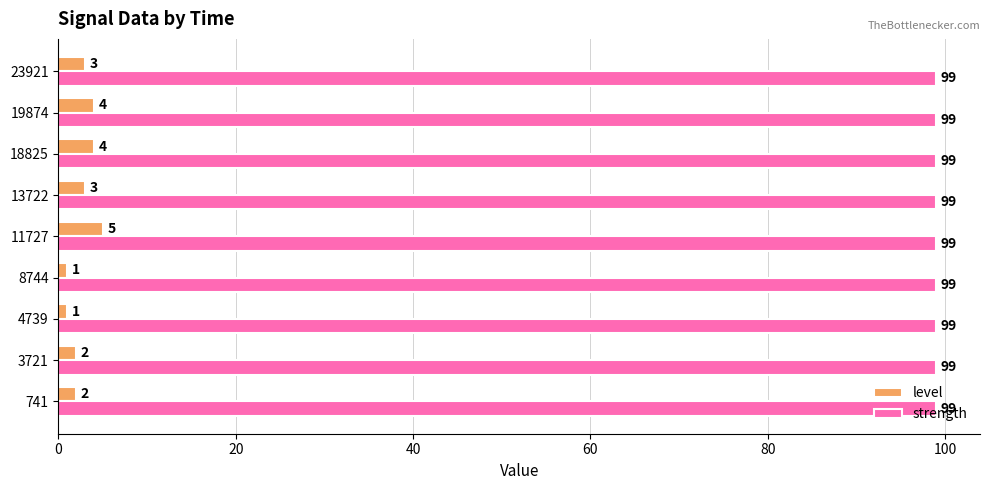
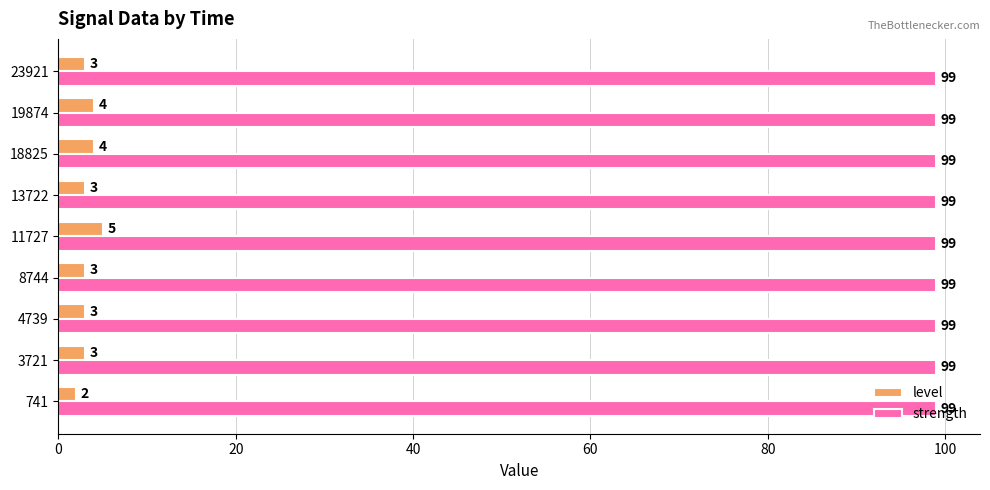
level, 8744: 1 -> 3
level, 4739: 1 -> 3
level, 3721: 2 -> 3
